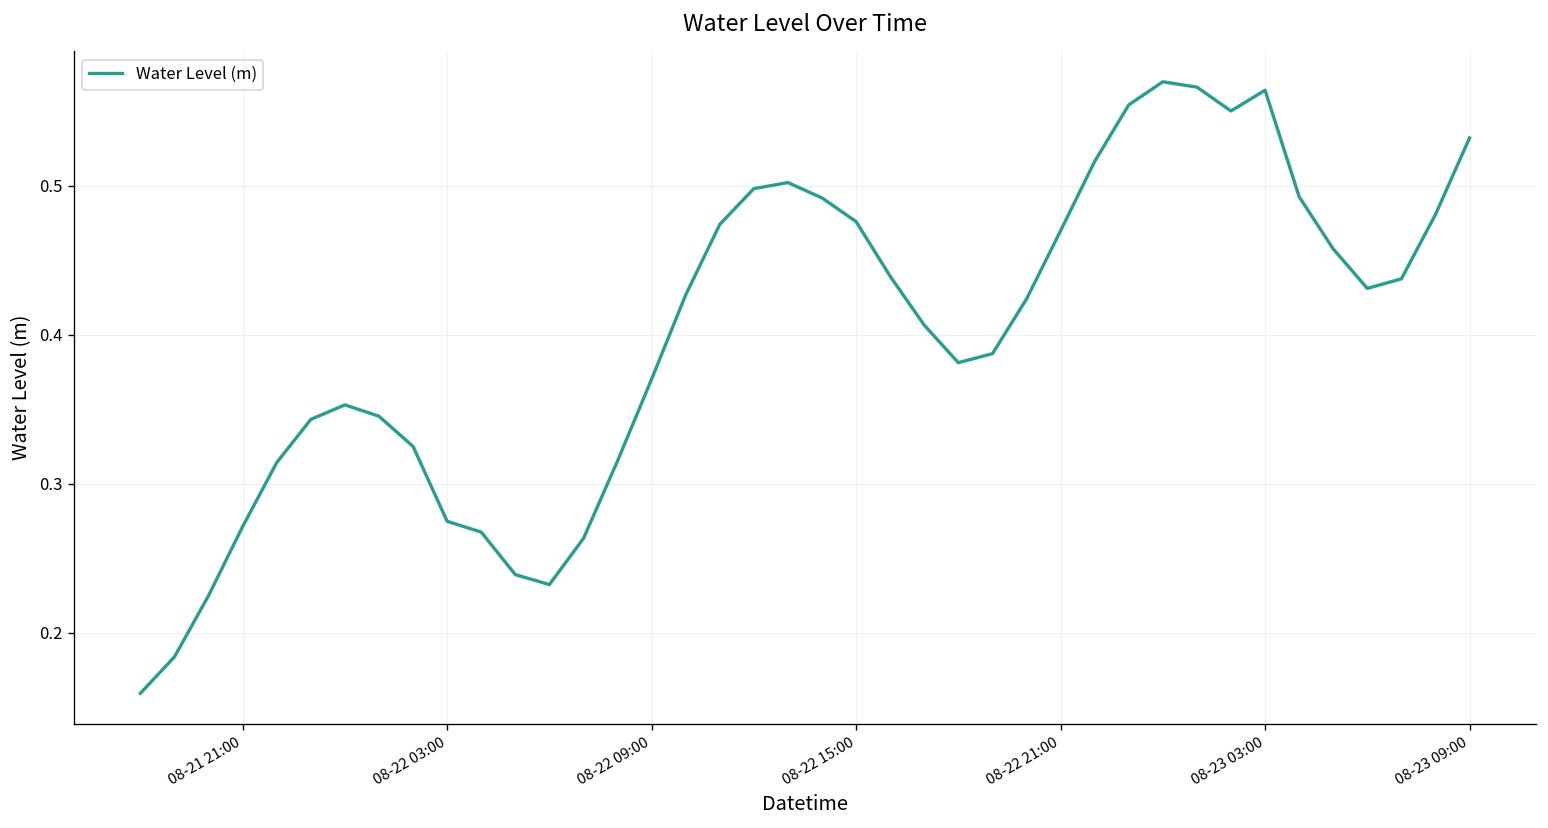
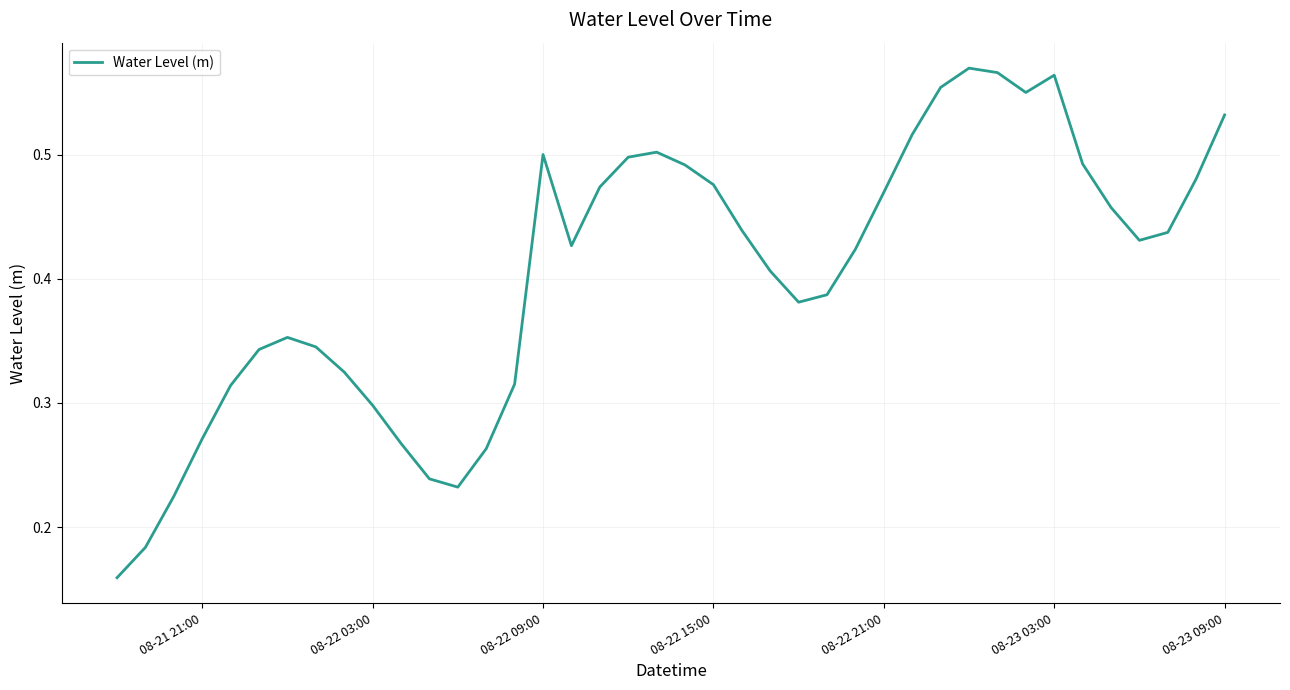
08-22 03:00: 0.275 -> 0.298
08-22 09:00: 0.370 -> 0.500
